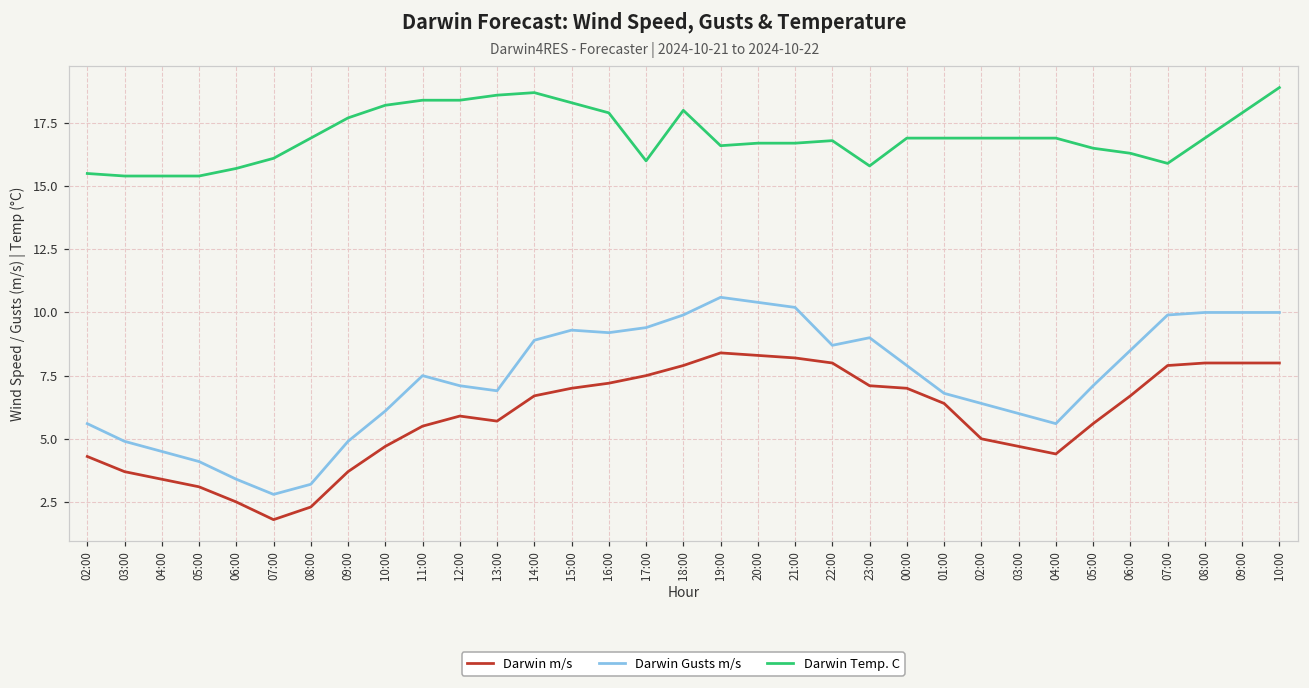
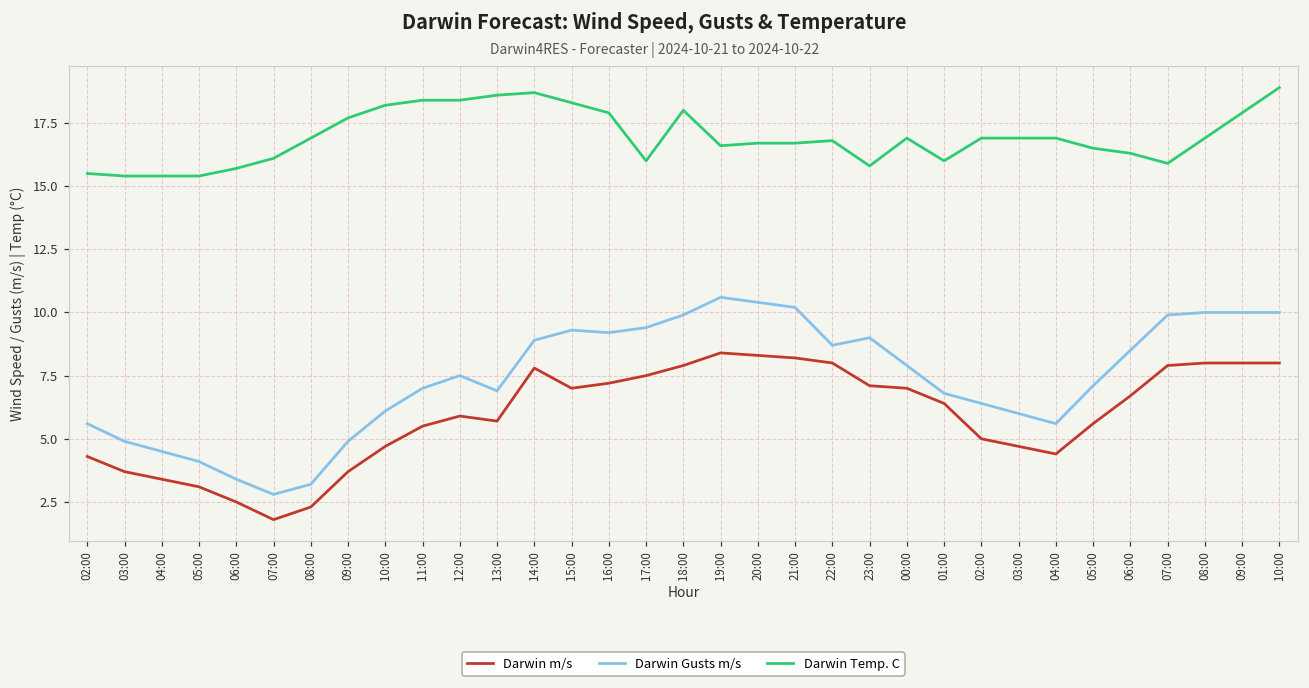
Darwin Gusts m/s, 11:00: 7.5 -> 7.0
Darwin Gusts m/s, 12:00: 7.1 -> 7.5
Darwin m/s, 14:00: 6.7 -> 7.8
Darwin Temp. C, 01:00: 16.9 -> 16.0
